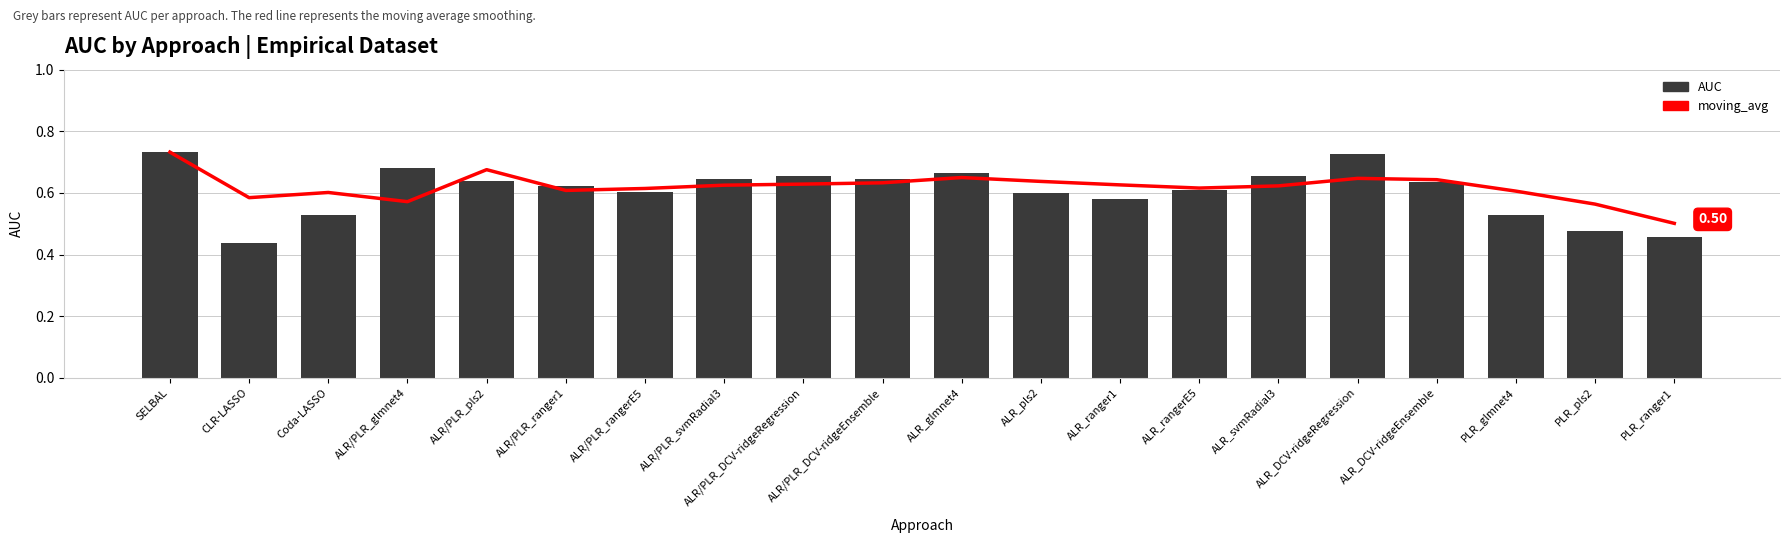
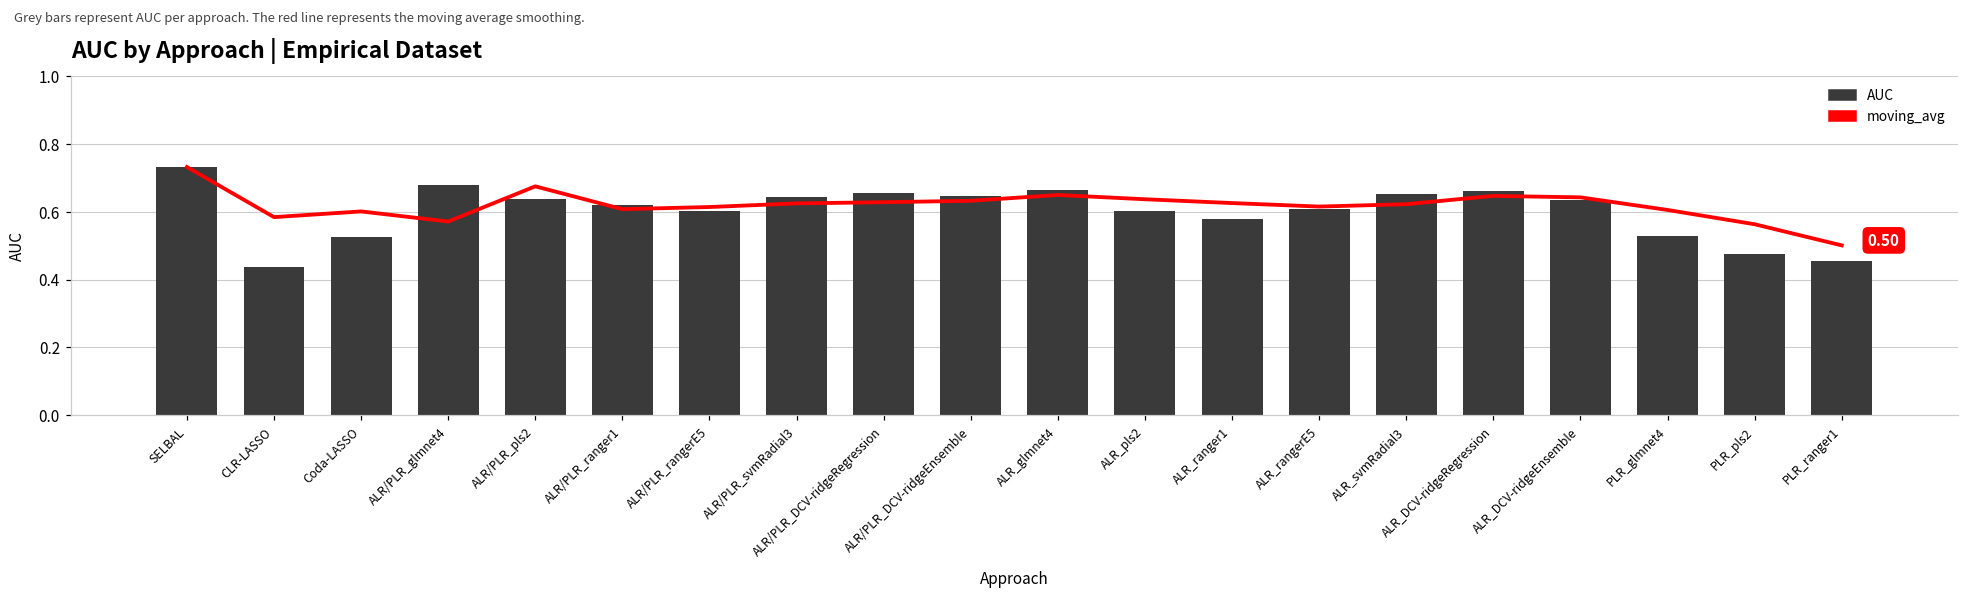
AUC, ALR_DCV-ridgeRegression: 0.73 -> 0.66
